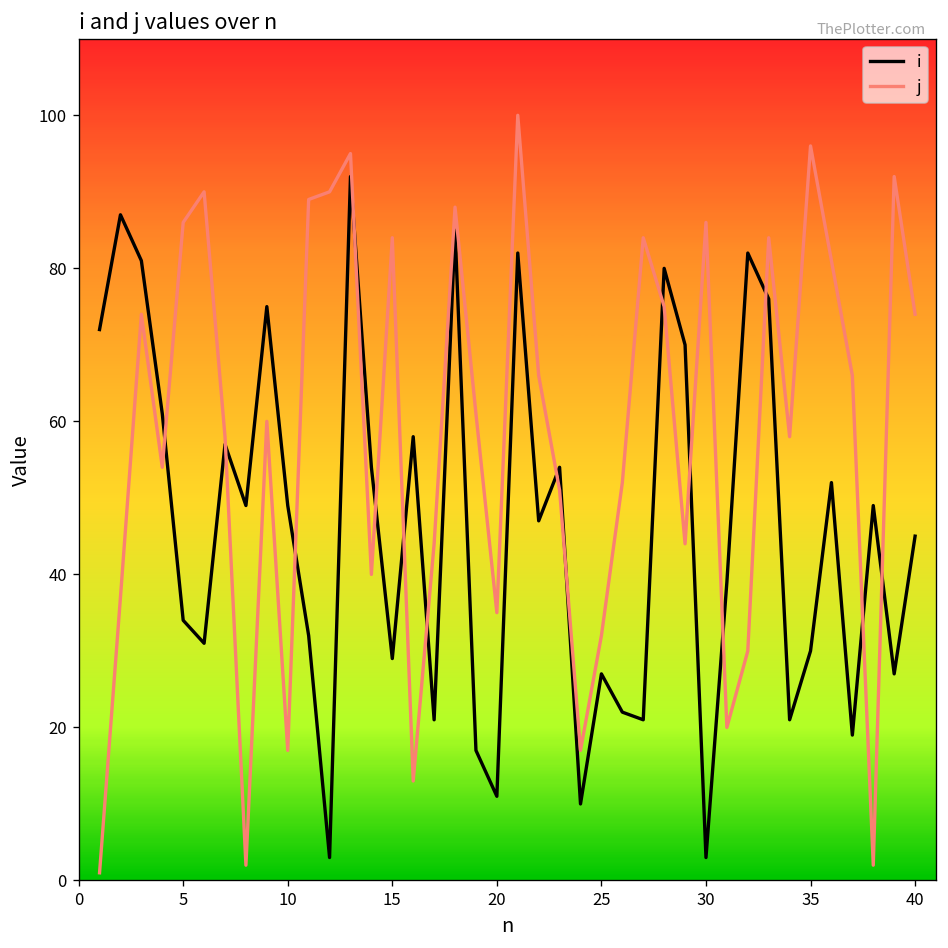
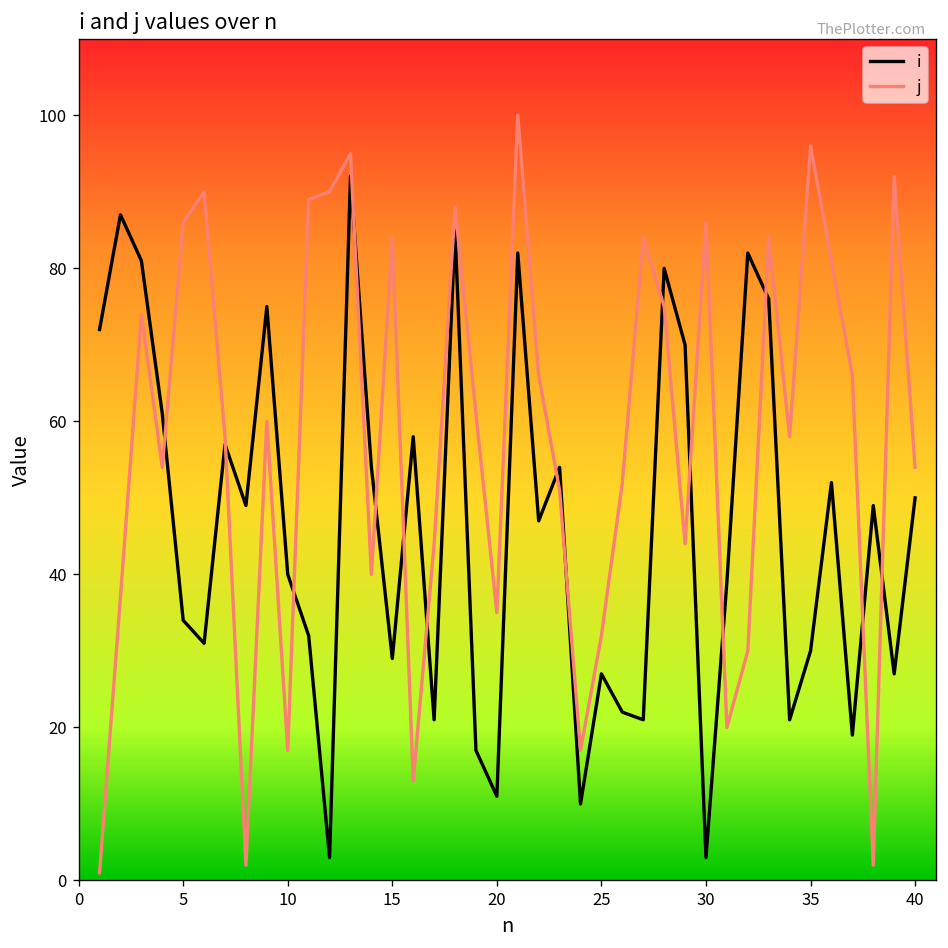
i, 10: 49 -> 40
i, 40: 45 -> 50
j, 40: 74 -> 54
